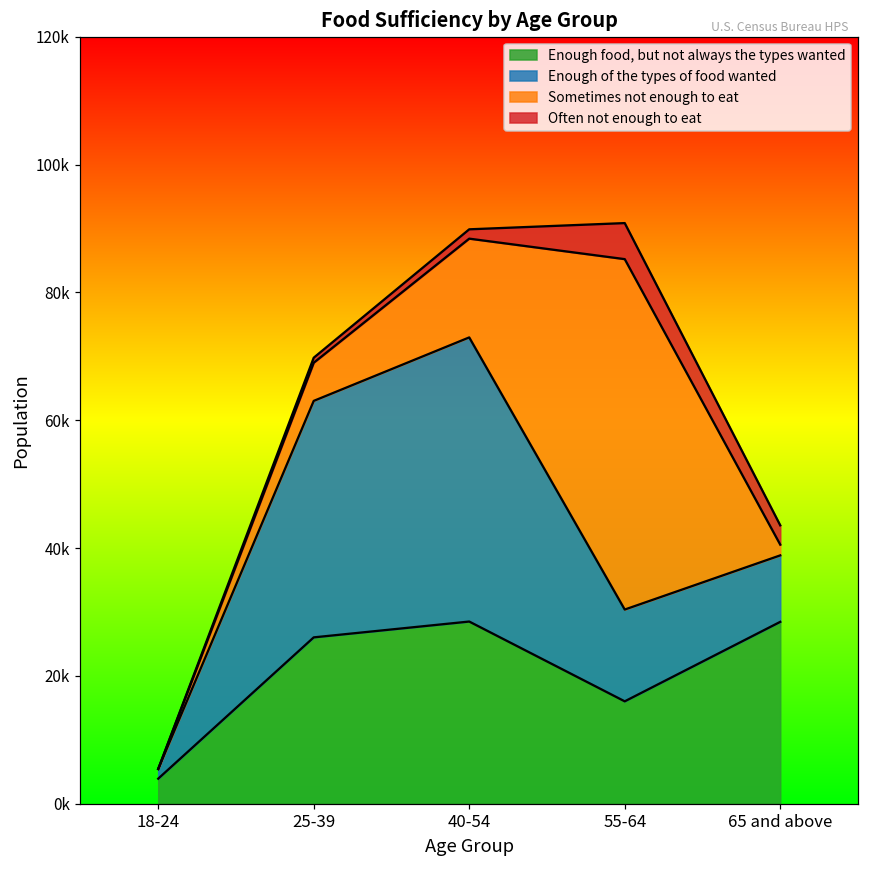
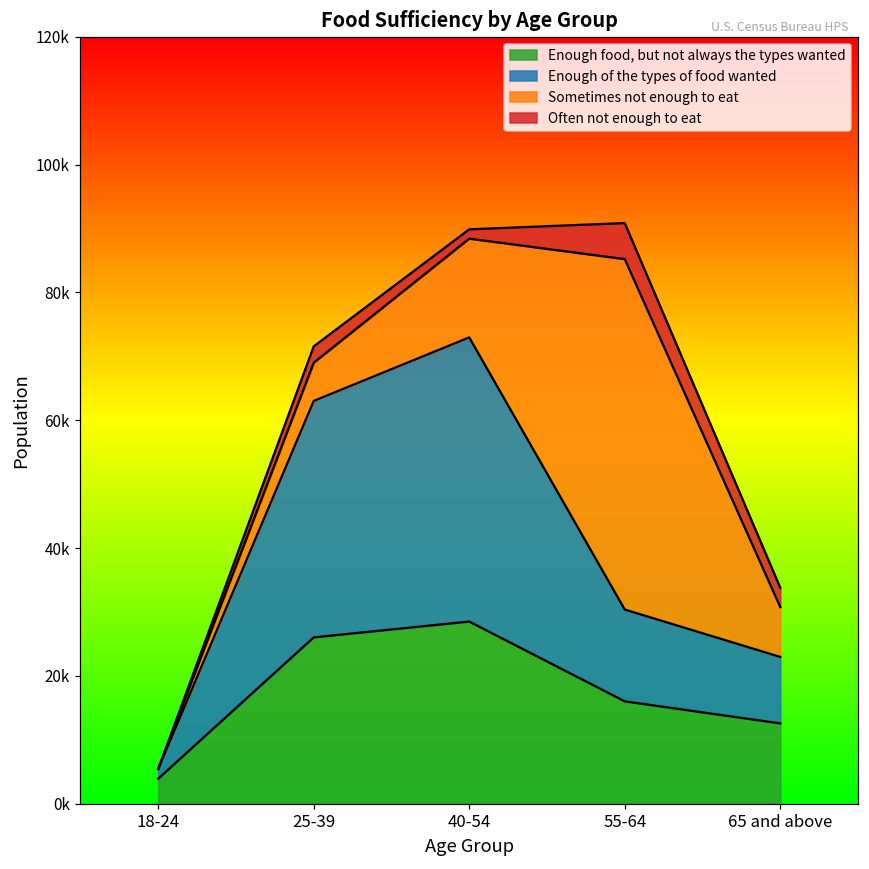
Often not enough to eat, 25-39: 1000 -> 3000
Enough food, but not always the types wanted, 65 and above: 28000 -> 13000
Sometimes not enough to eat, 65 and above: 2000 -> 8000
